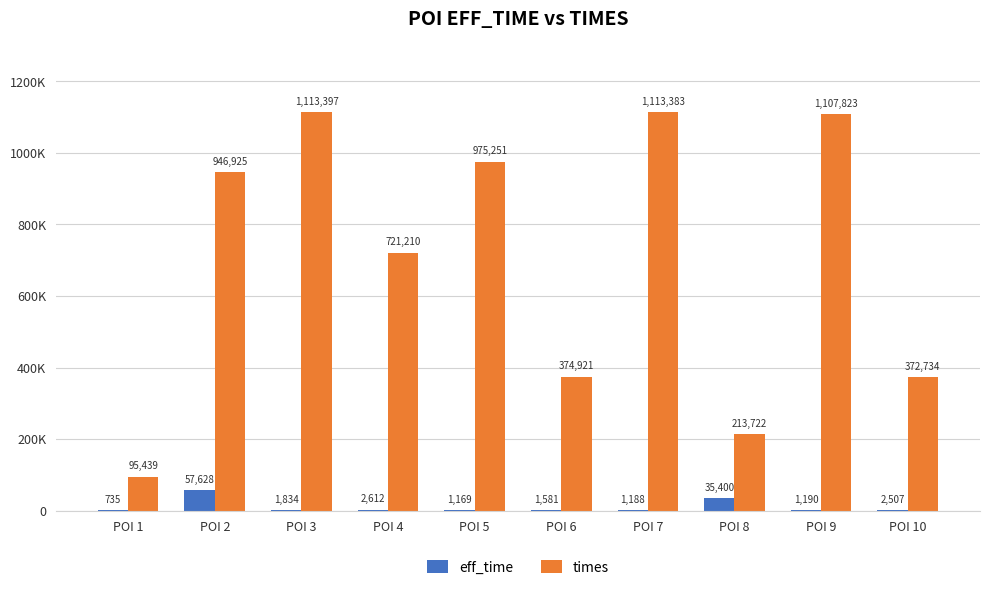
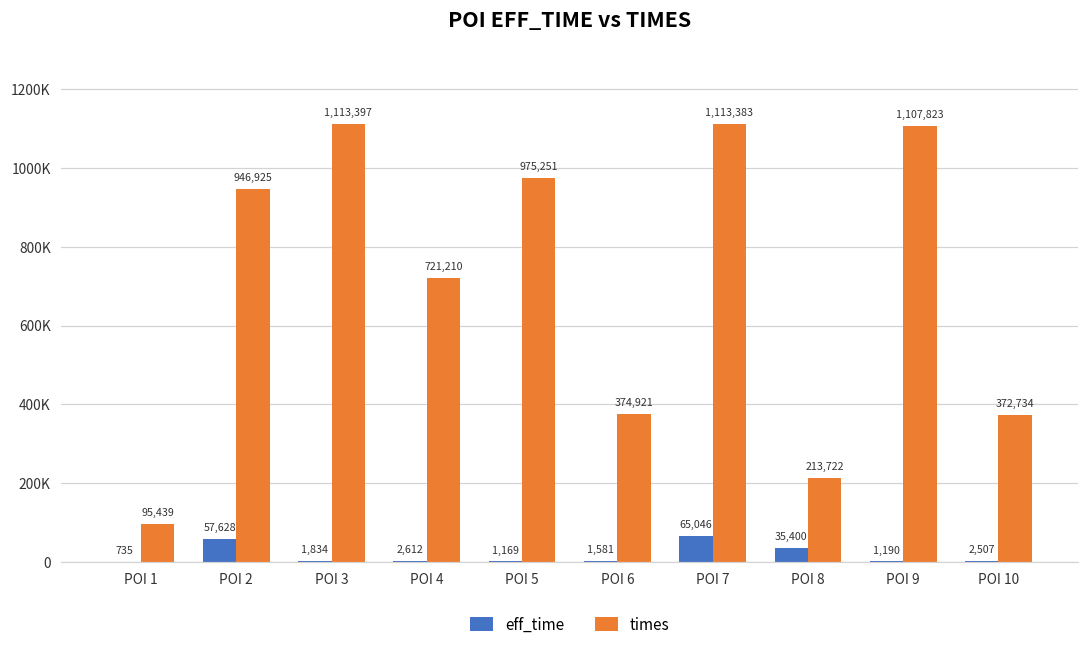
eff_time, POI 7: 1,188 -> 65,046
